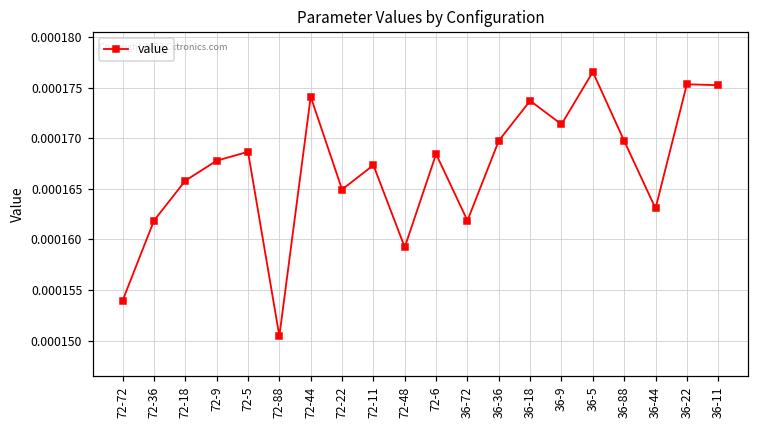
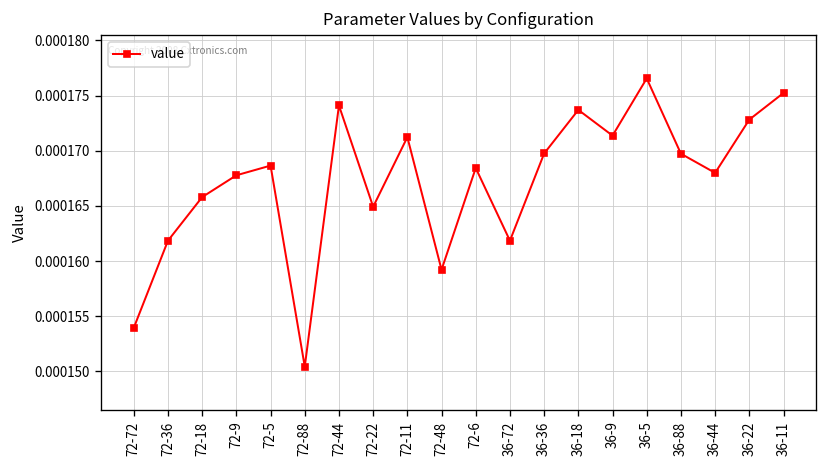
72-11: 0.000167 -> 0.000171
36-44: 0.000163 -> 0.000168
36-22: 0.000175 -> 0.000173
